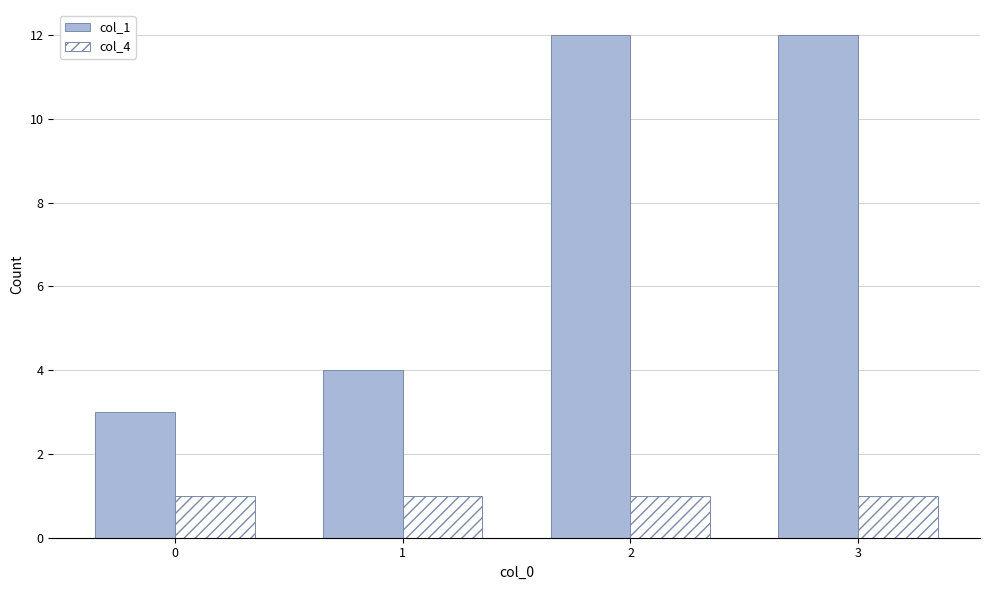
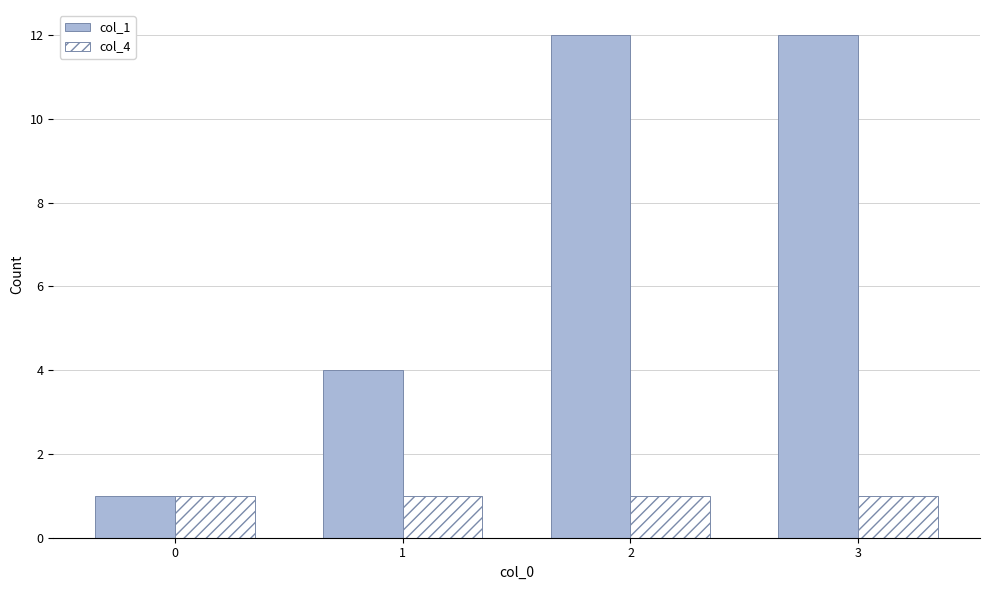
col_1, 0: 3 -> 1
